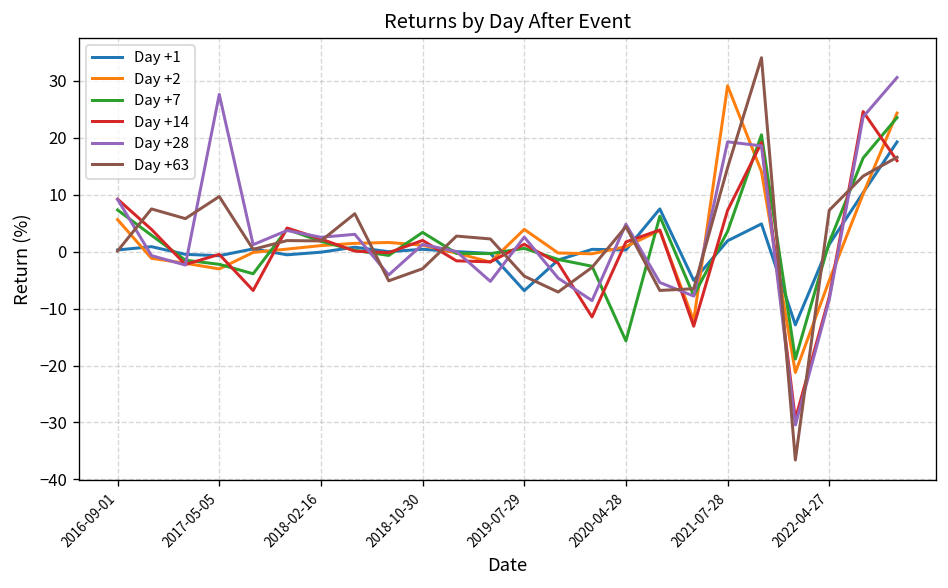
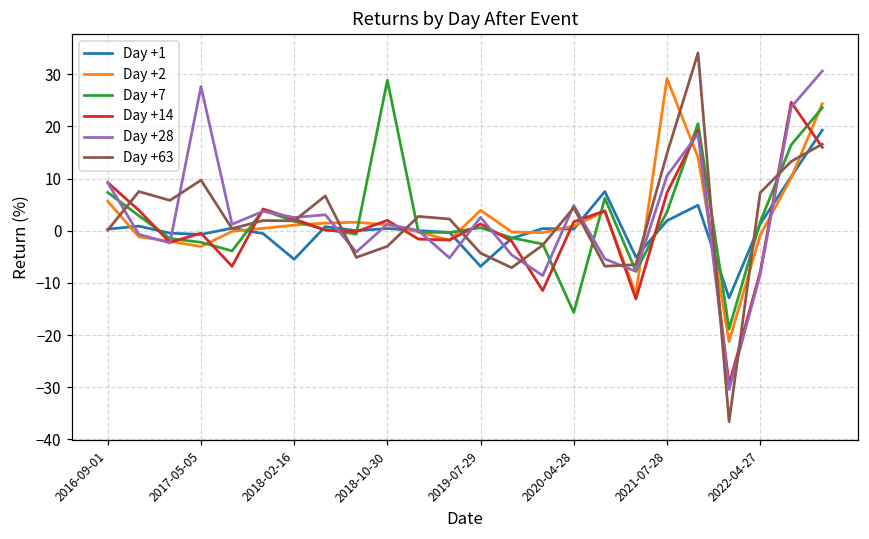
Day +1, 2018-02-16: 0 -> -5
Day +7, 2018-10-30: 3 -> 29
Day +28, 2021-07-28: 19 -> 11
Day +2, 2022-04-27: -5 -> -1
